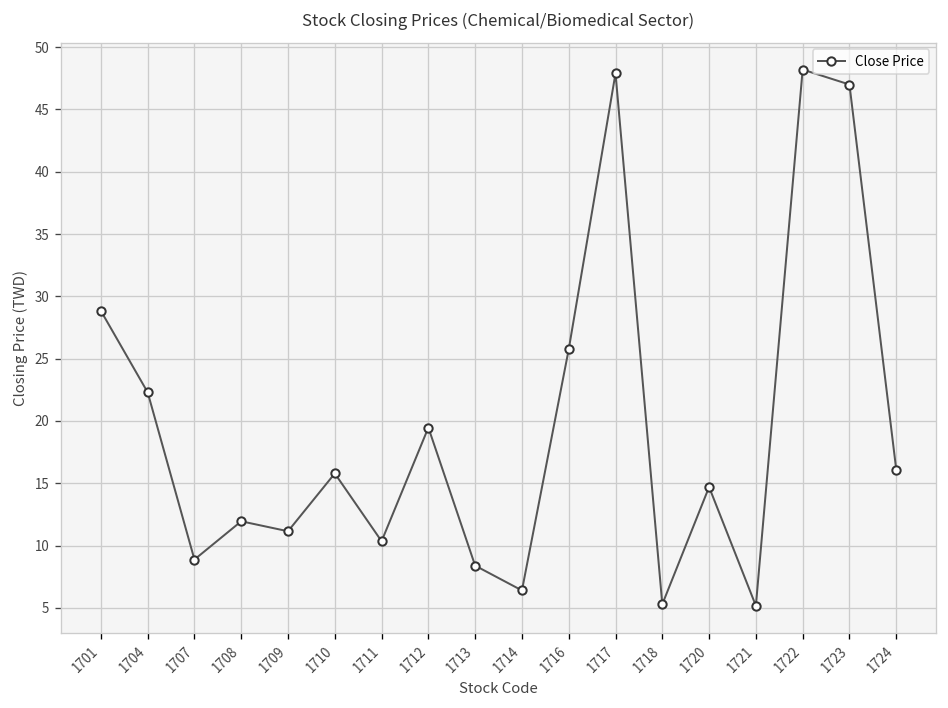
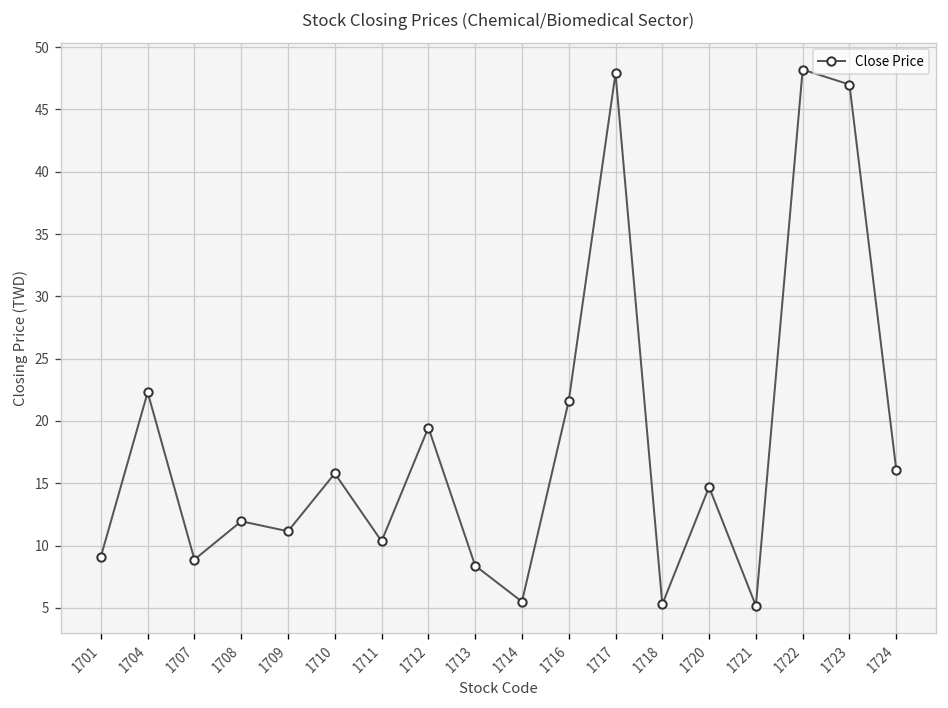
1701: 28.8 -> 9.1
1714: 6.4 -> 5.5
1716: 25.8 -> 21.6
